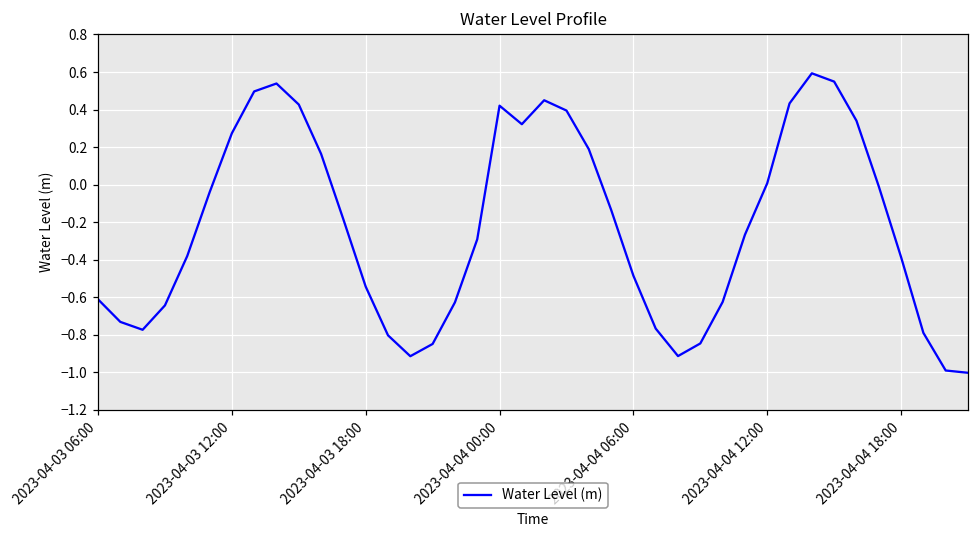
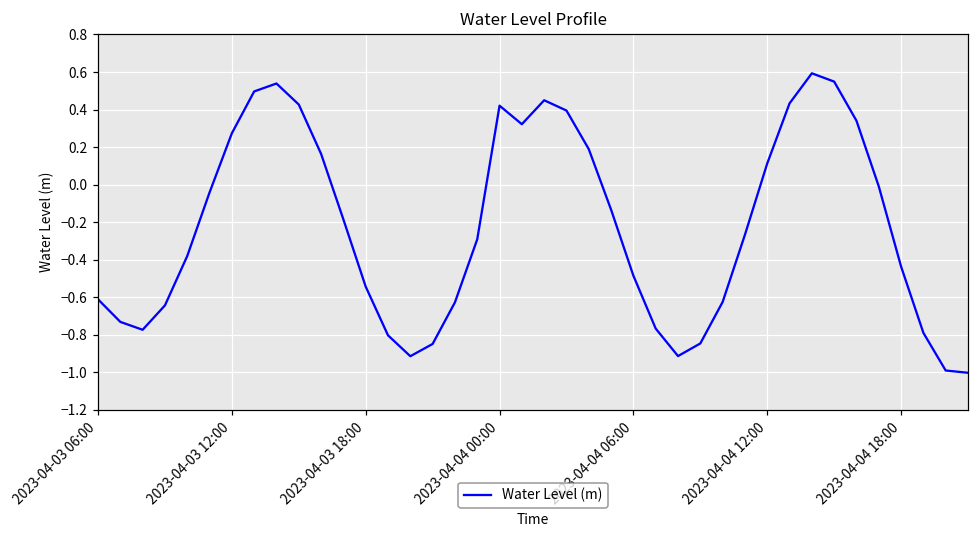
2023-04-04 12:00: 0.01 -> 0.11
2023-04-04 18:00: -0.39 -> -0.44
